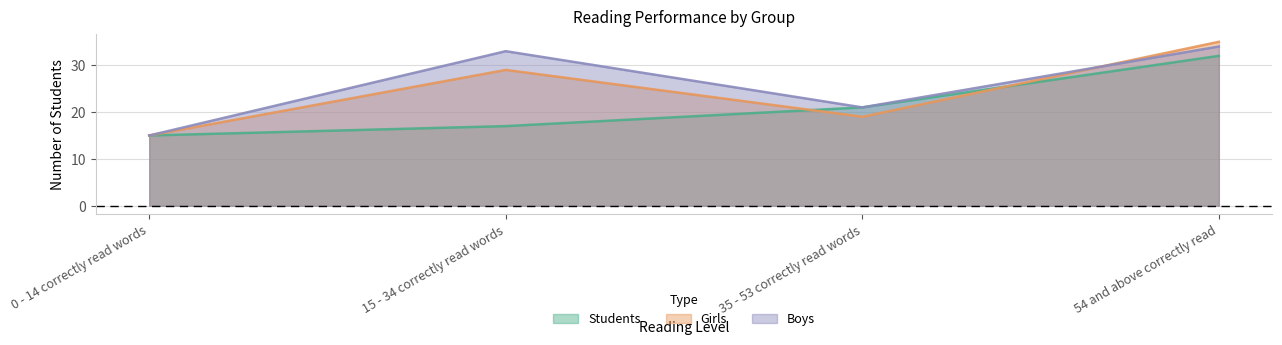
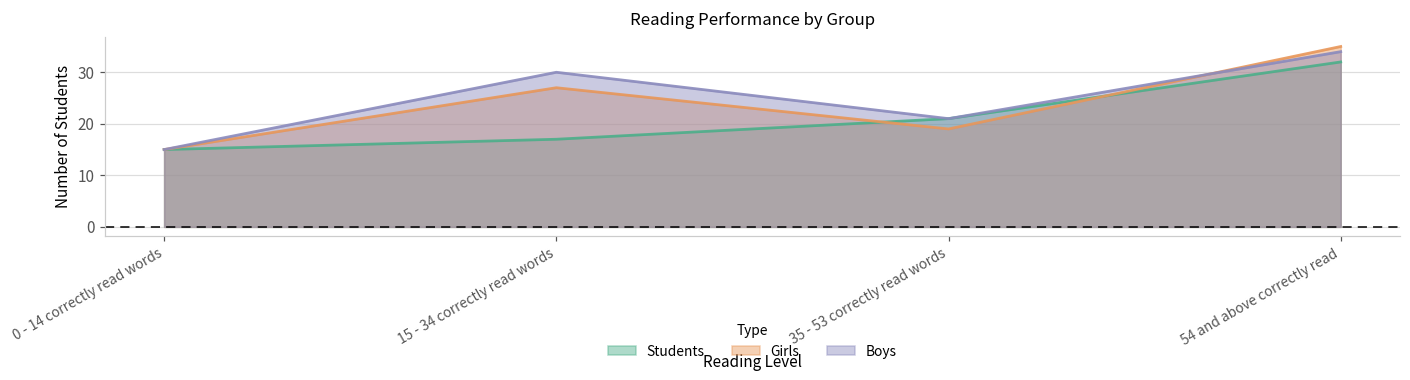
Girls, 15 - 34 correctly read words: 29 -> 27
Boys, 15 - 34 correctly read words: 33 -> 30
